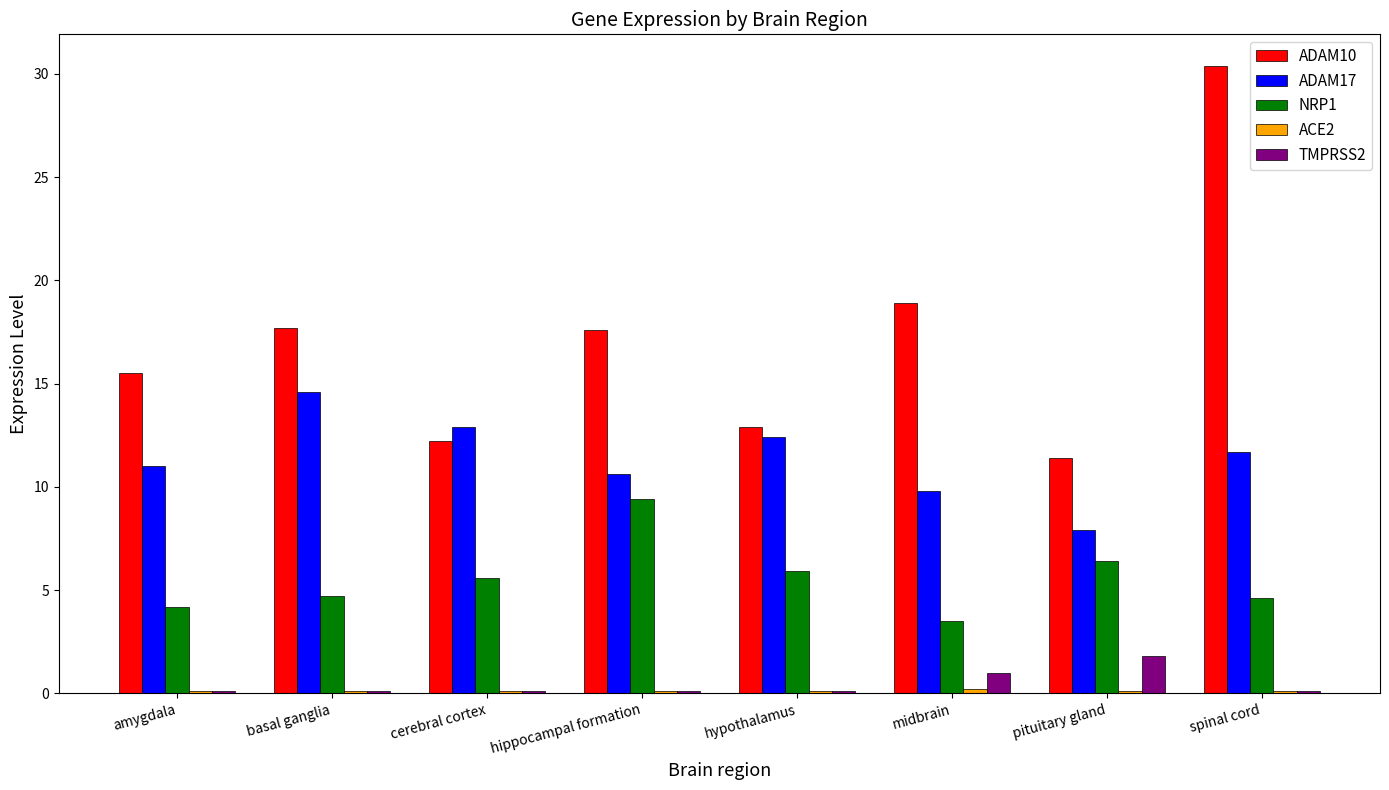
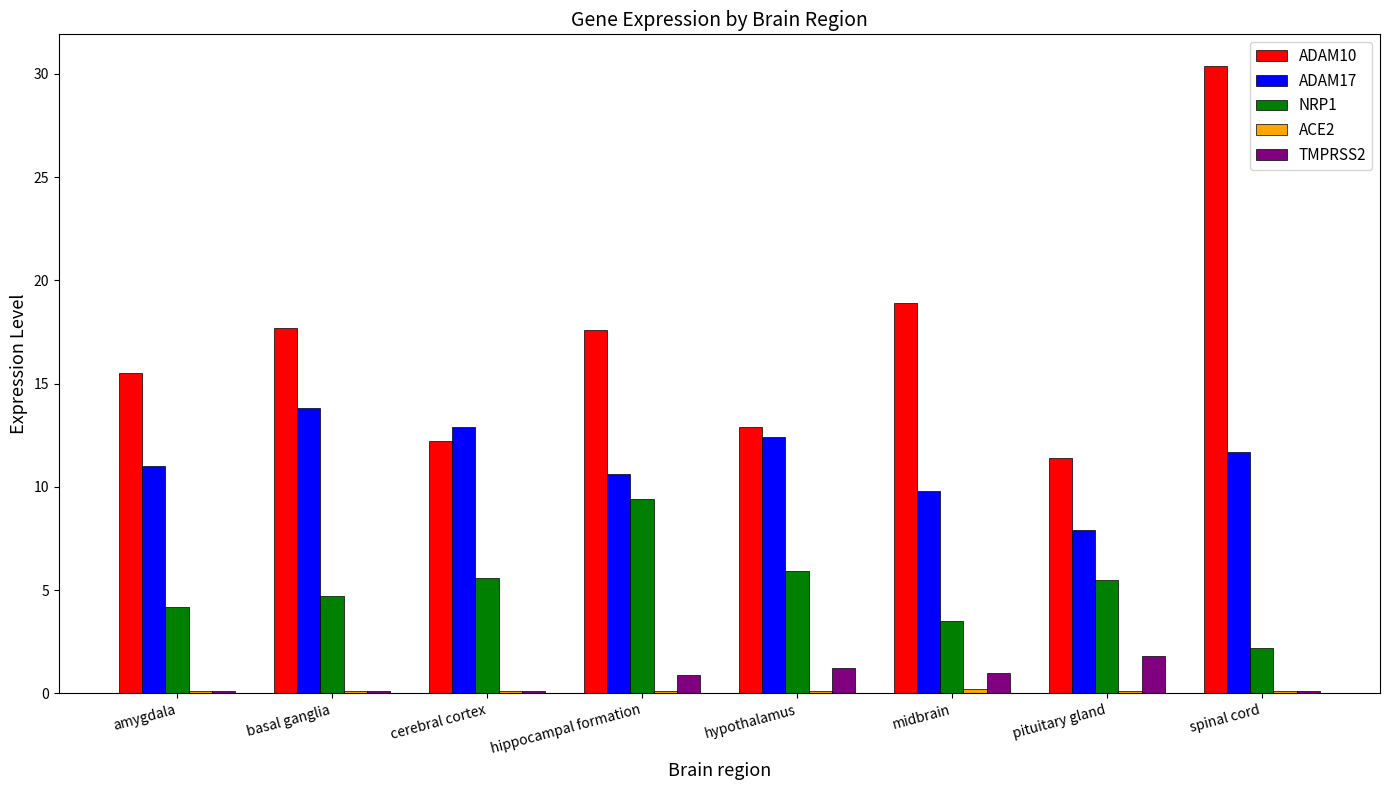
ADAM17, basal ganglia: 14.6 -> 13.8
TMPRSS2, hippocampal formation: 0.1 -> 0.9
TMPRSS2, hypothalamus: 0.1 -> 1.2
NRP1, pituitary gland: 6.4 -> 5.5
NRP1, spinal cord: 4.6 -> 2.2
